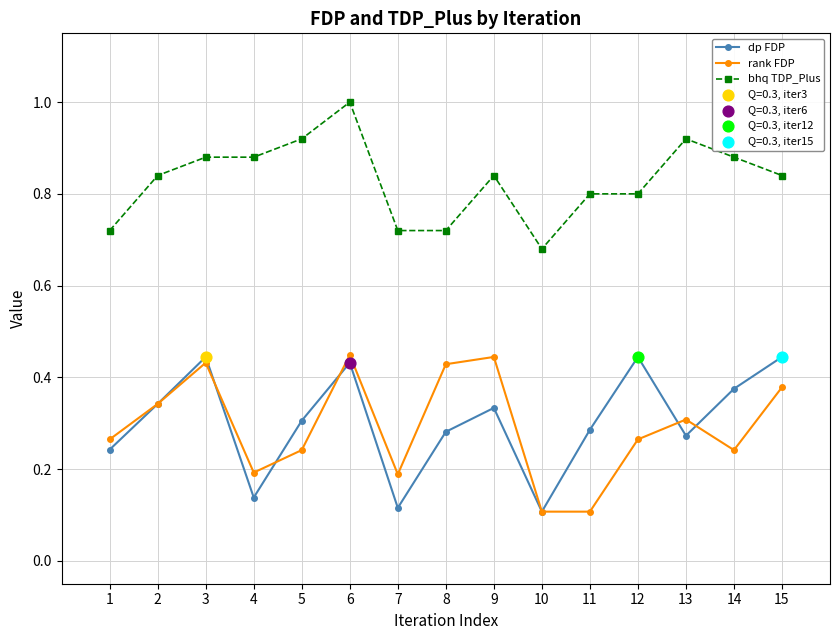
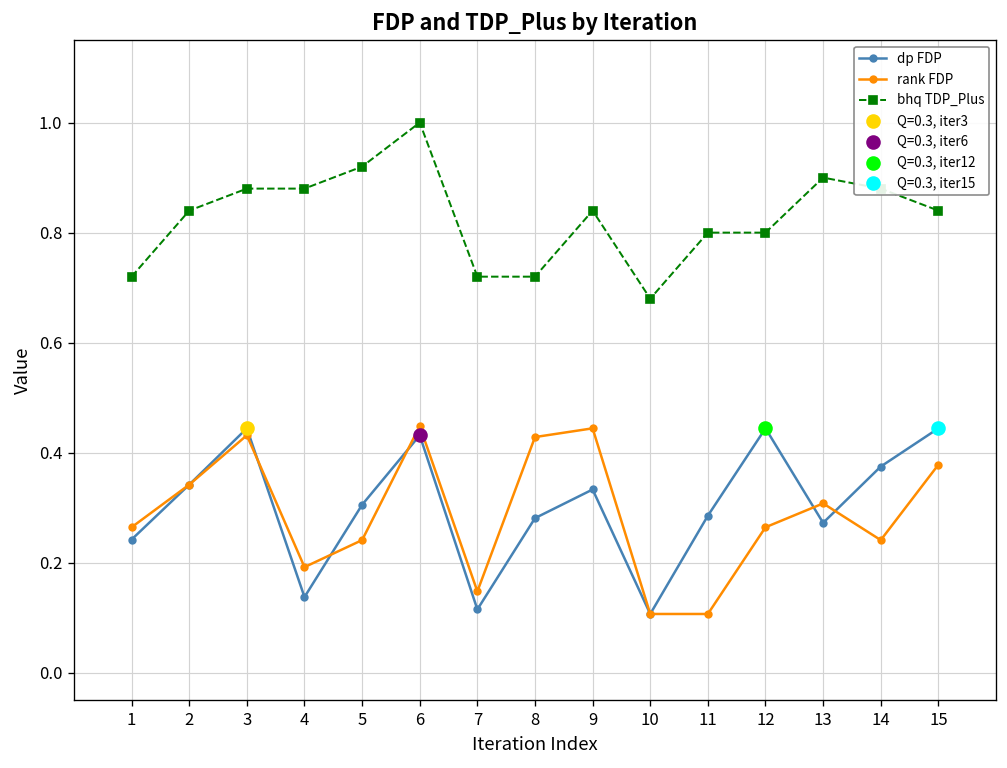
rank FDP, 7: 0.19 -> 0.15
bhq TDP_Plus, 13: 0.92 -> 0.90
